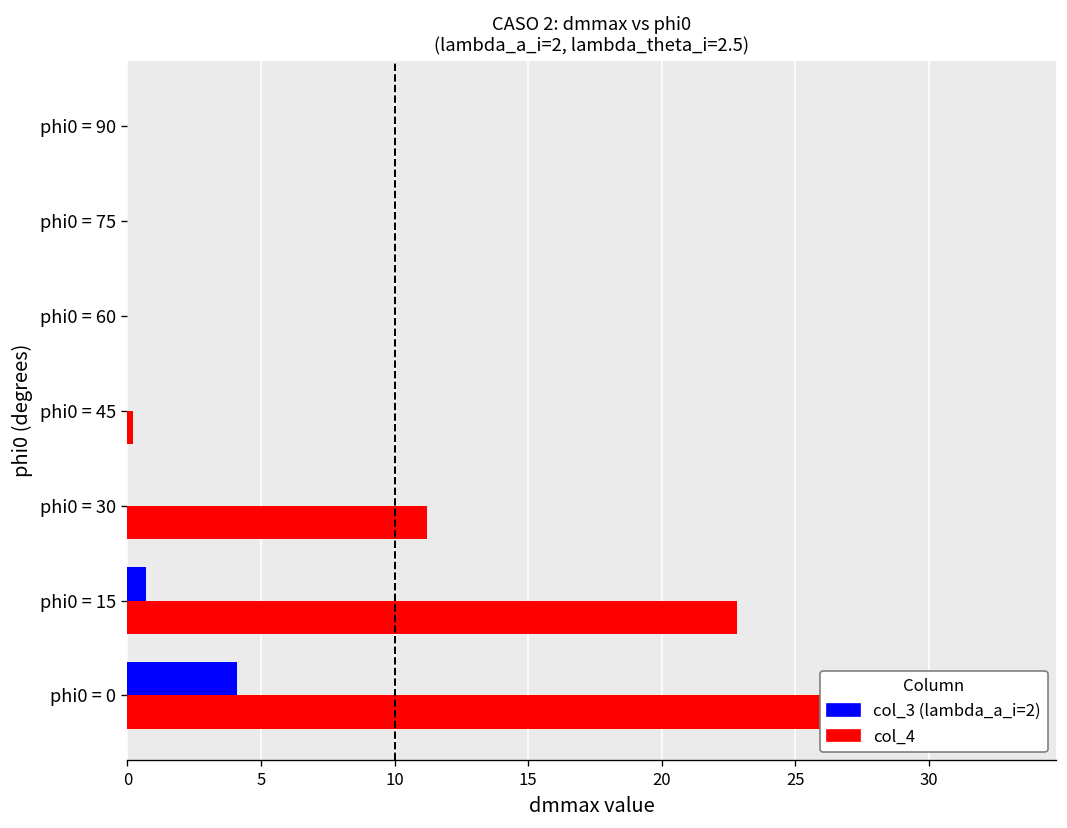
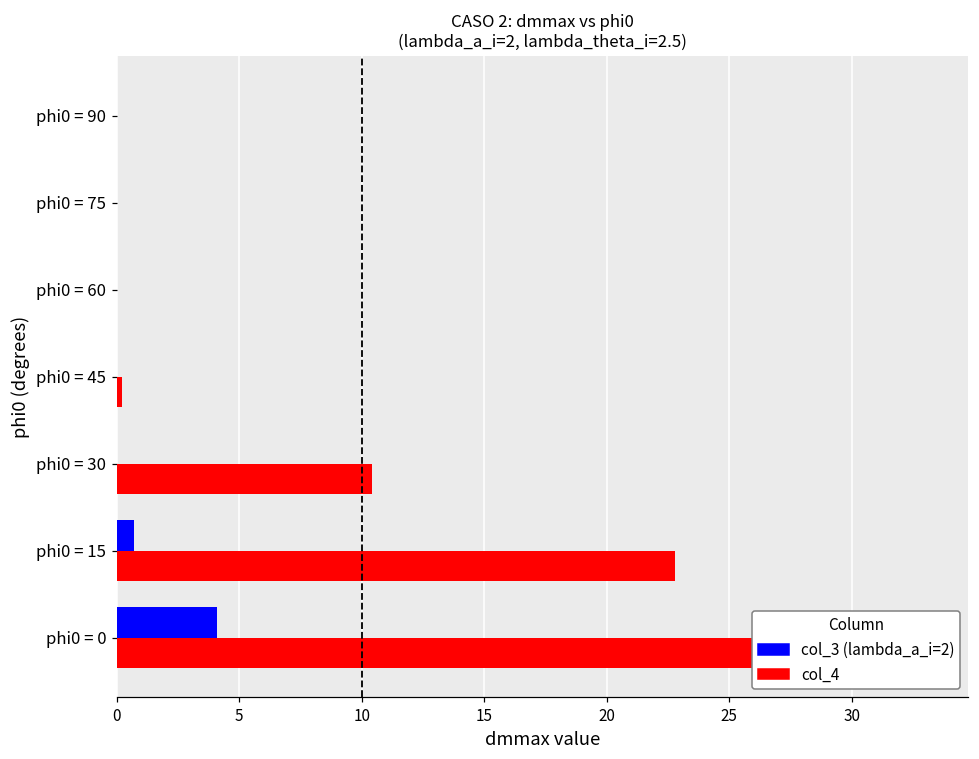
col_4, phi0 = 30: 11.2 -> 10.4
